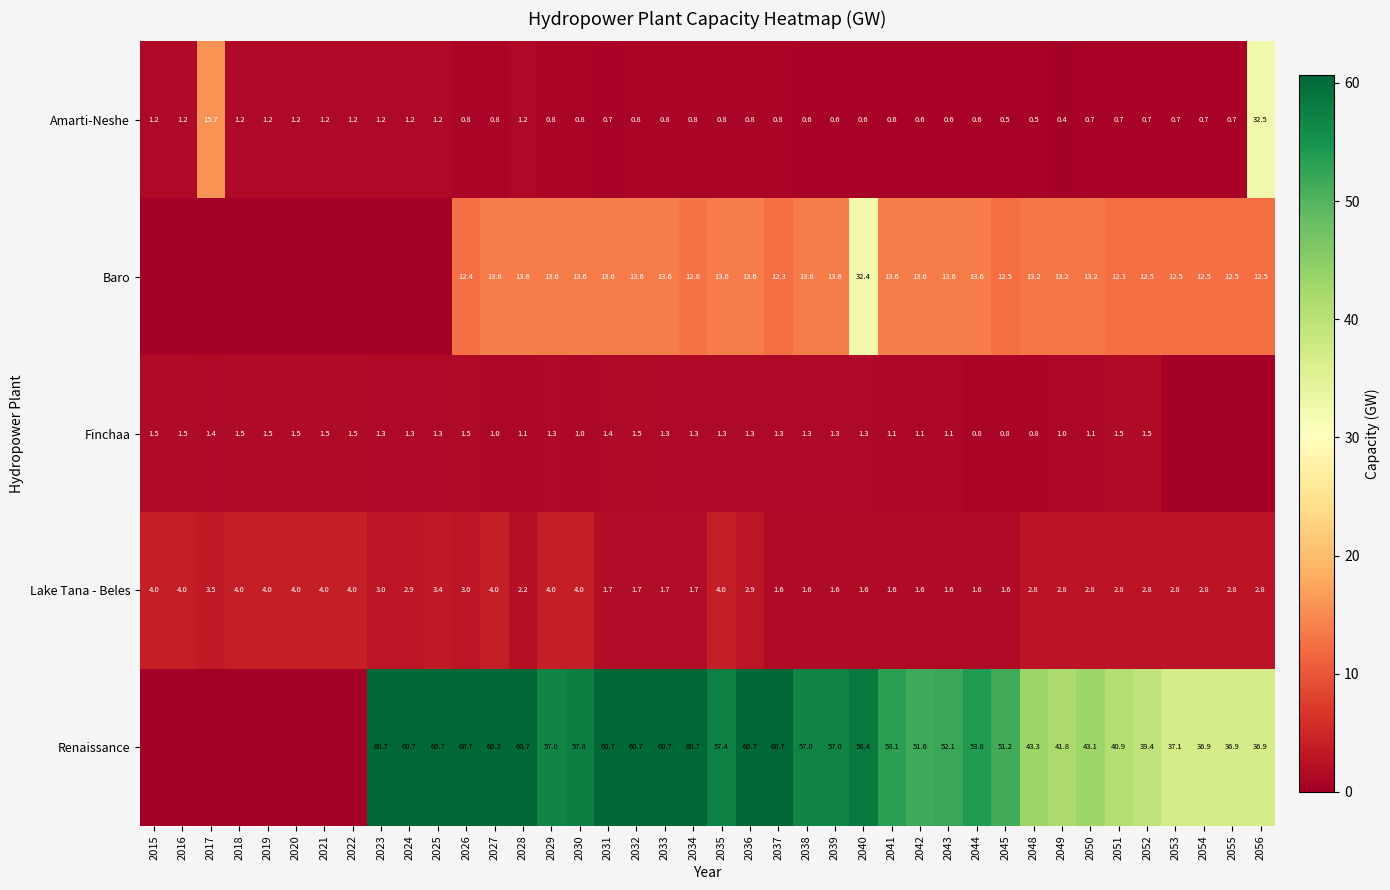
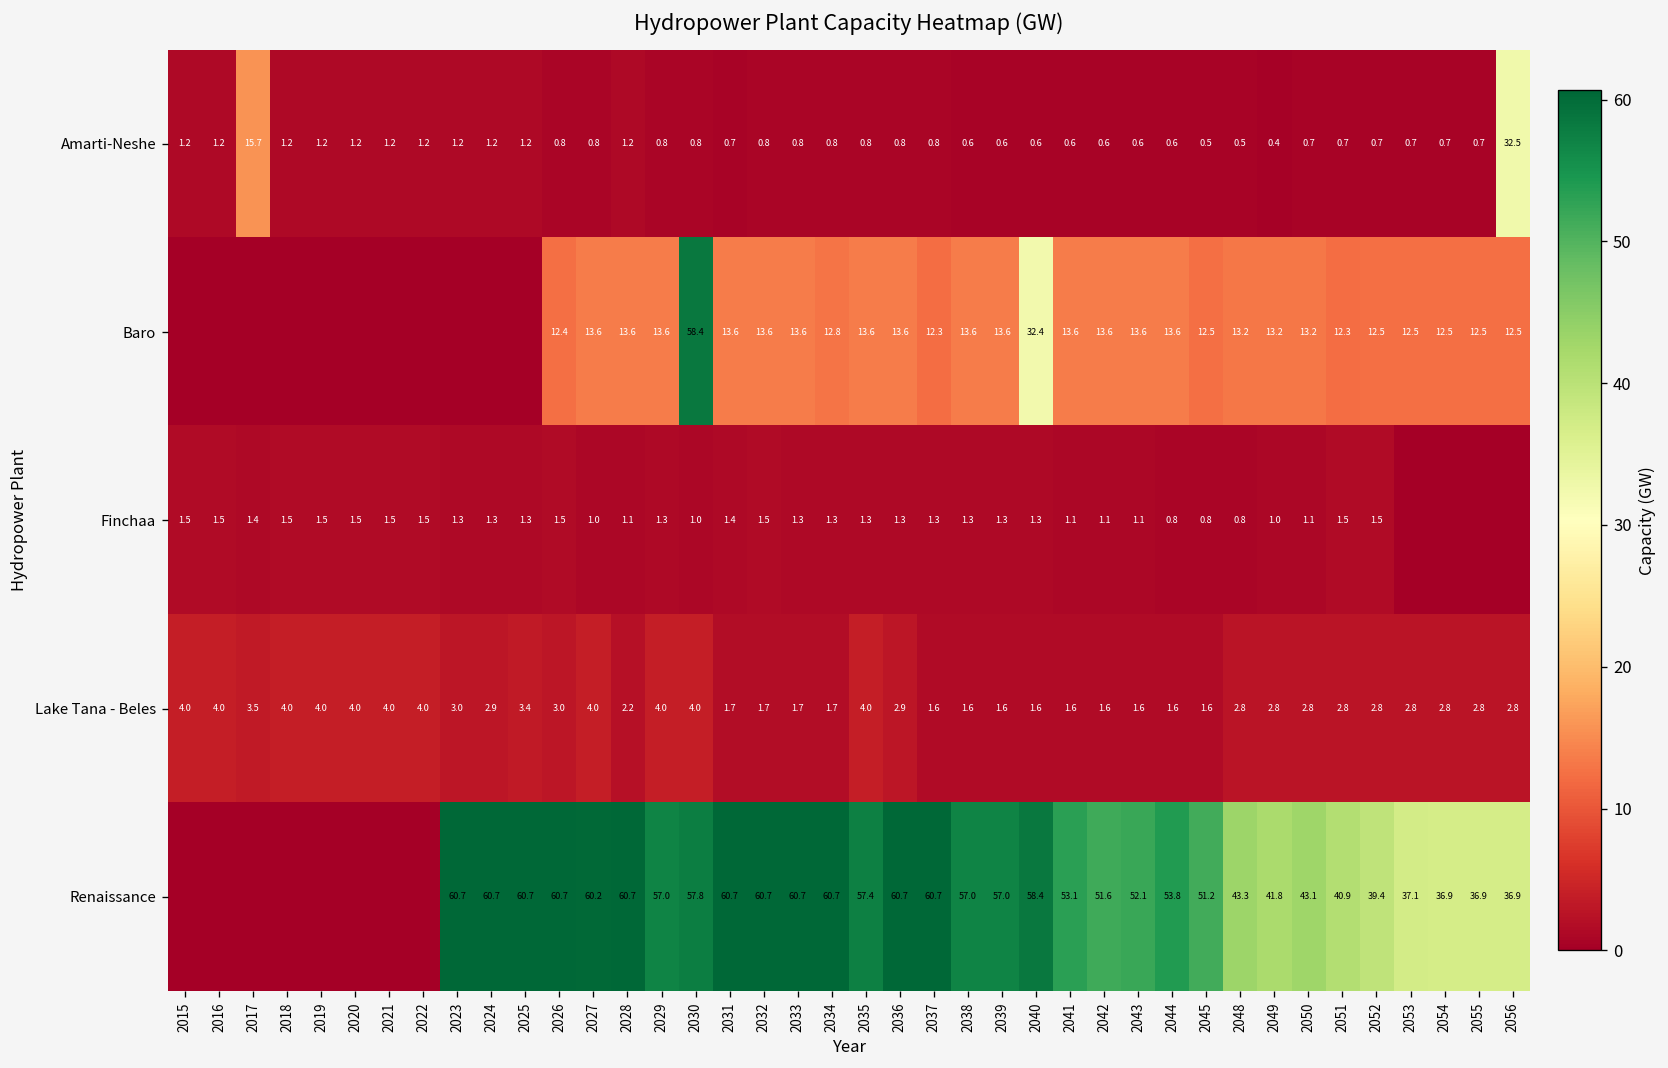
Baro, 2030: 13.6 -> 58.4
